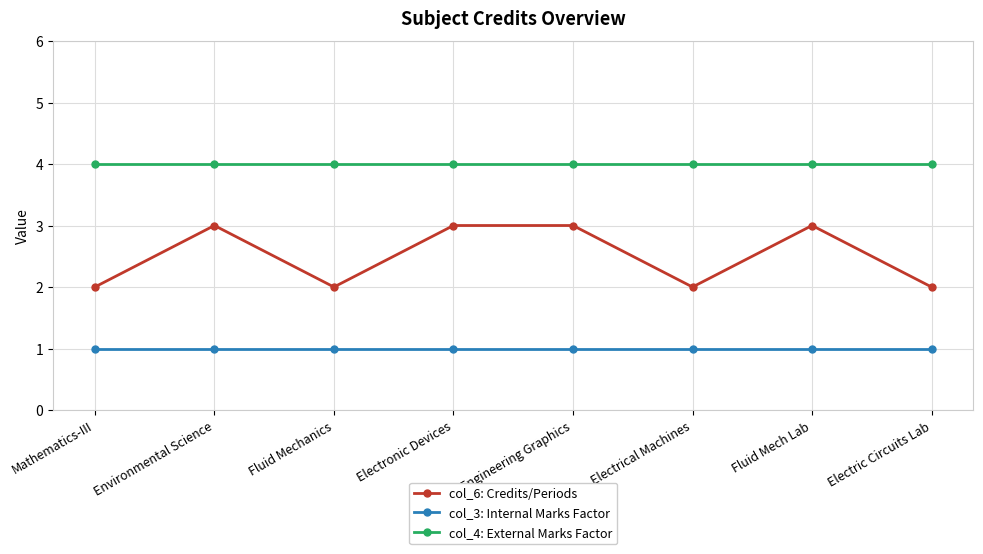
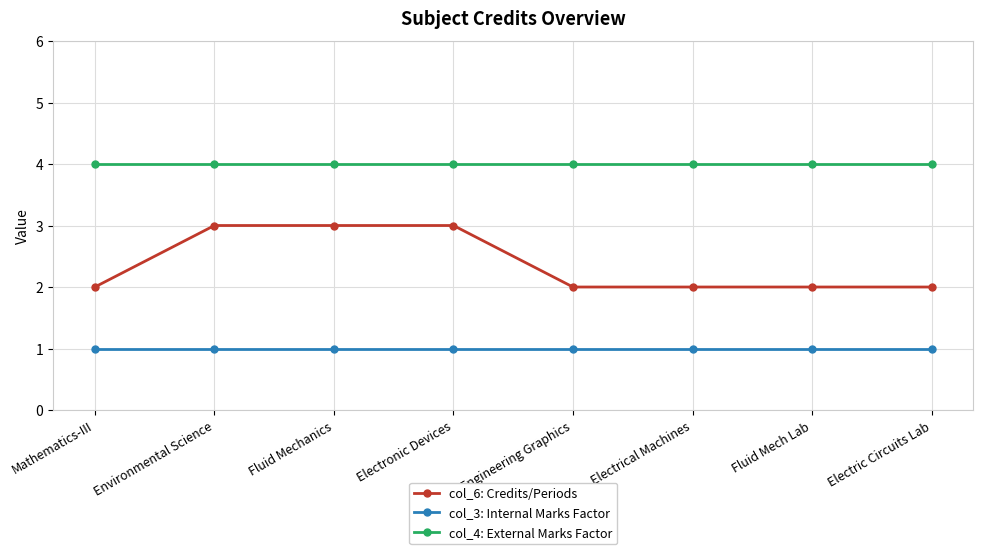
col_6: Credits/Periods, Fluid Mechanics: 2 -> 3
col_6: Credits/Periods, Engineering Graphics: 3 -> 2
col_6: Credits/Periods, Fluid Mech Lab: 3 -> 2
